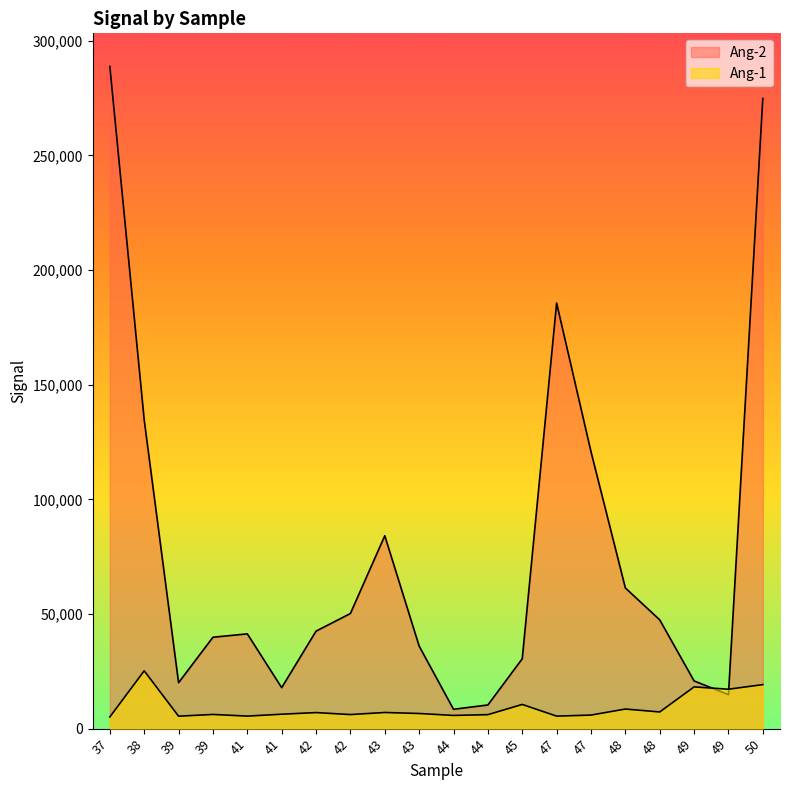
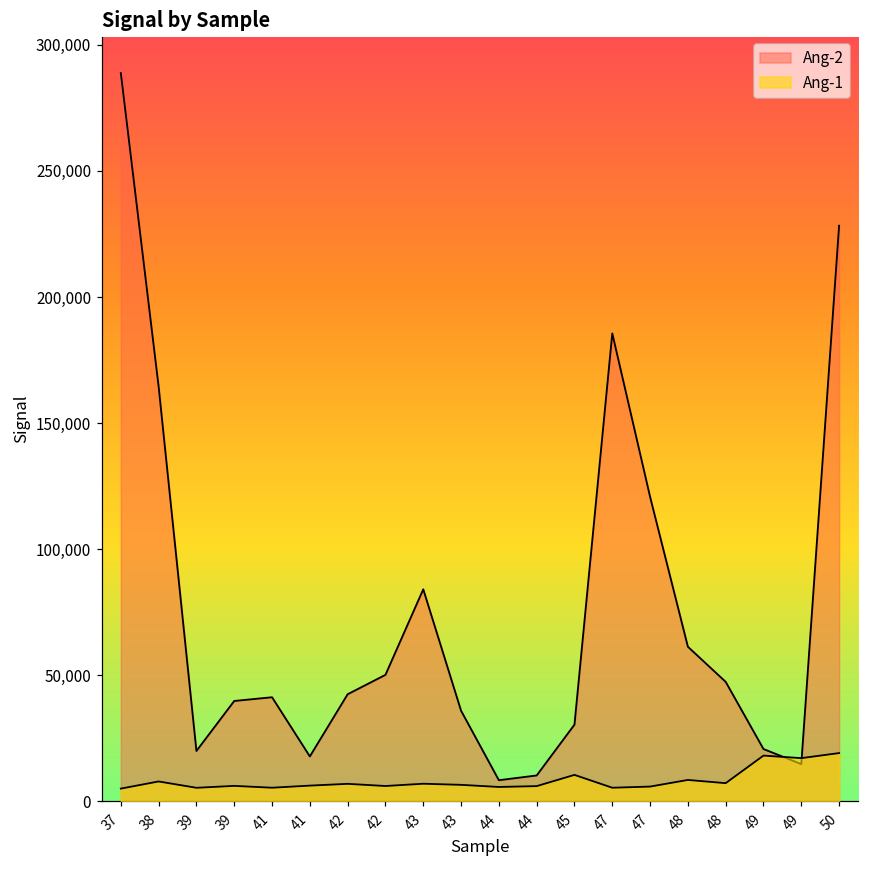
Ang-2, 38: 135,000 -> 164,000
Ang-1, 38: 25,000 -> 8,000
Ang-2, 50: 275,000 -> 228,000
